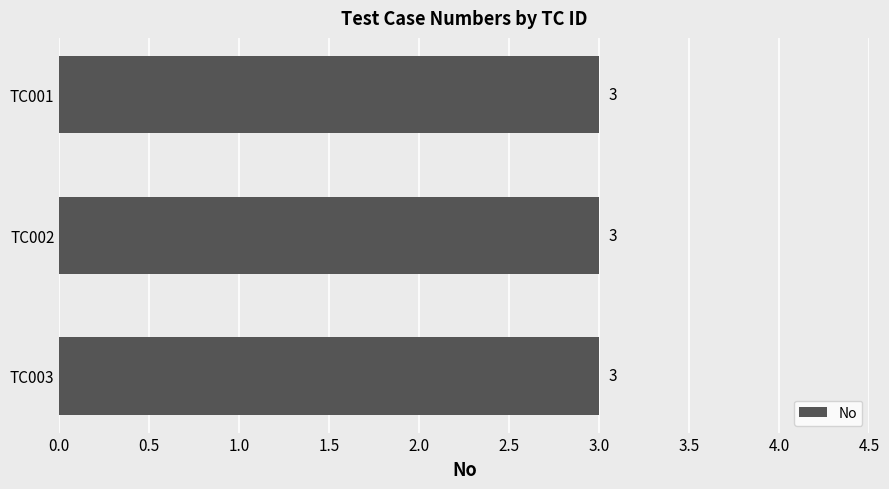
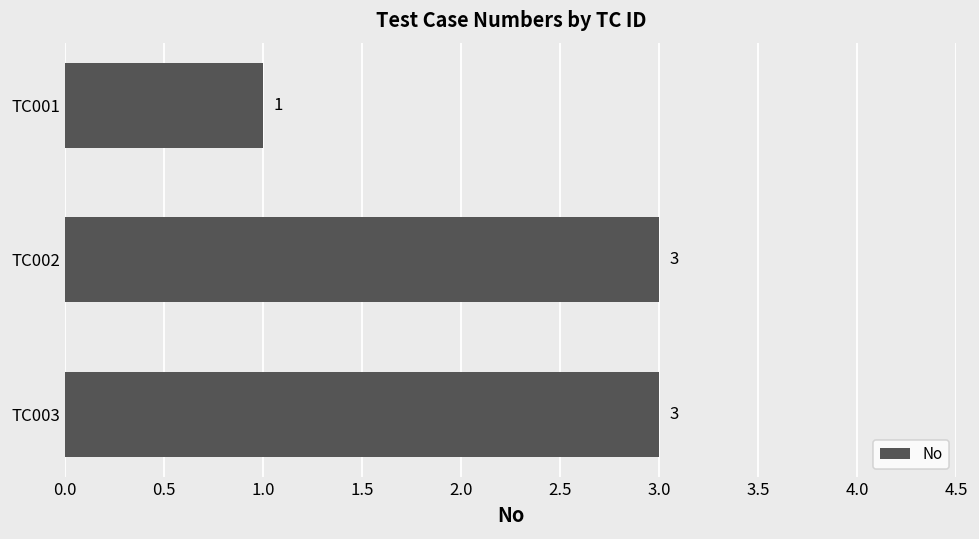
TC001: 3 -> 1
